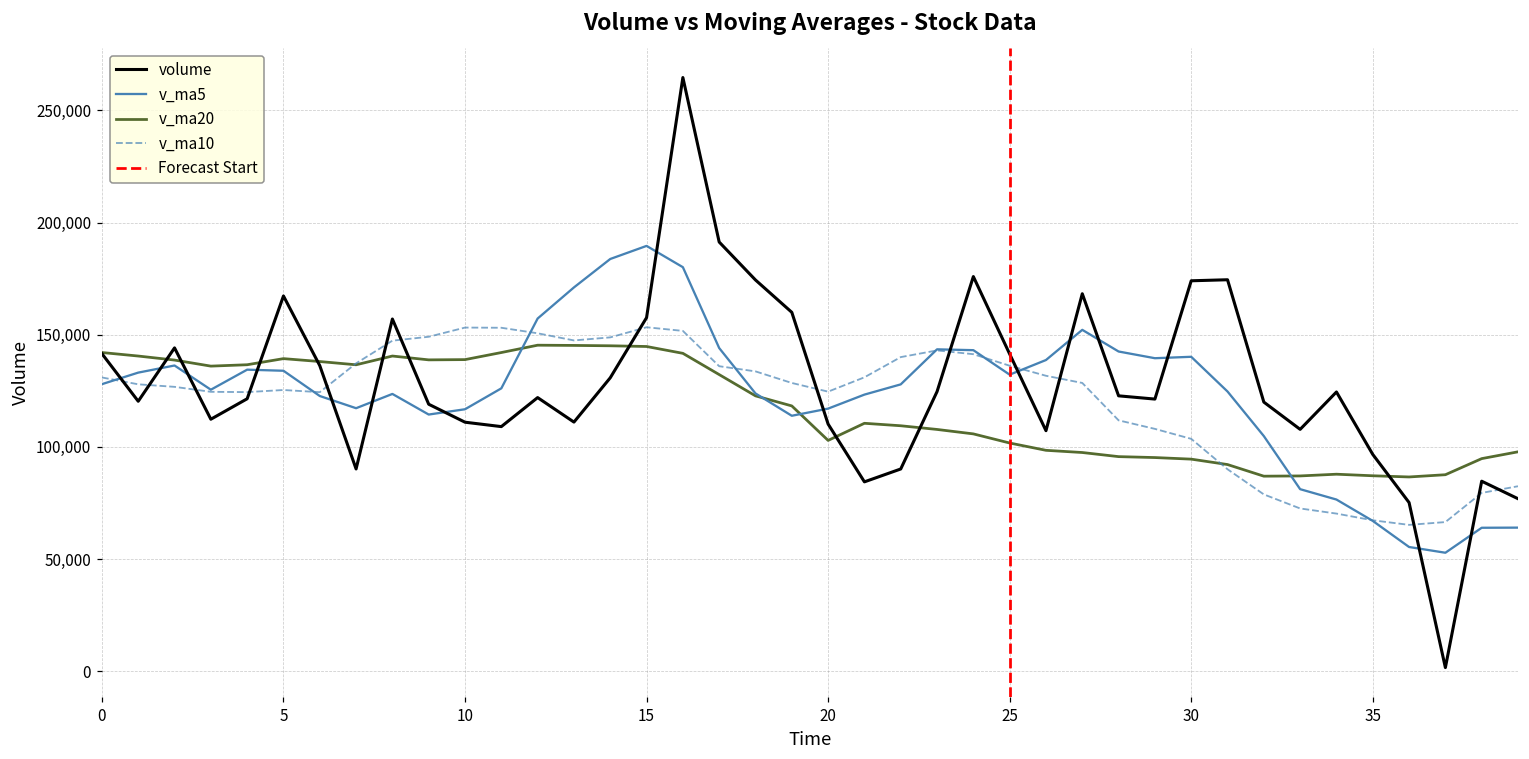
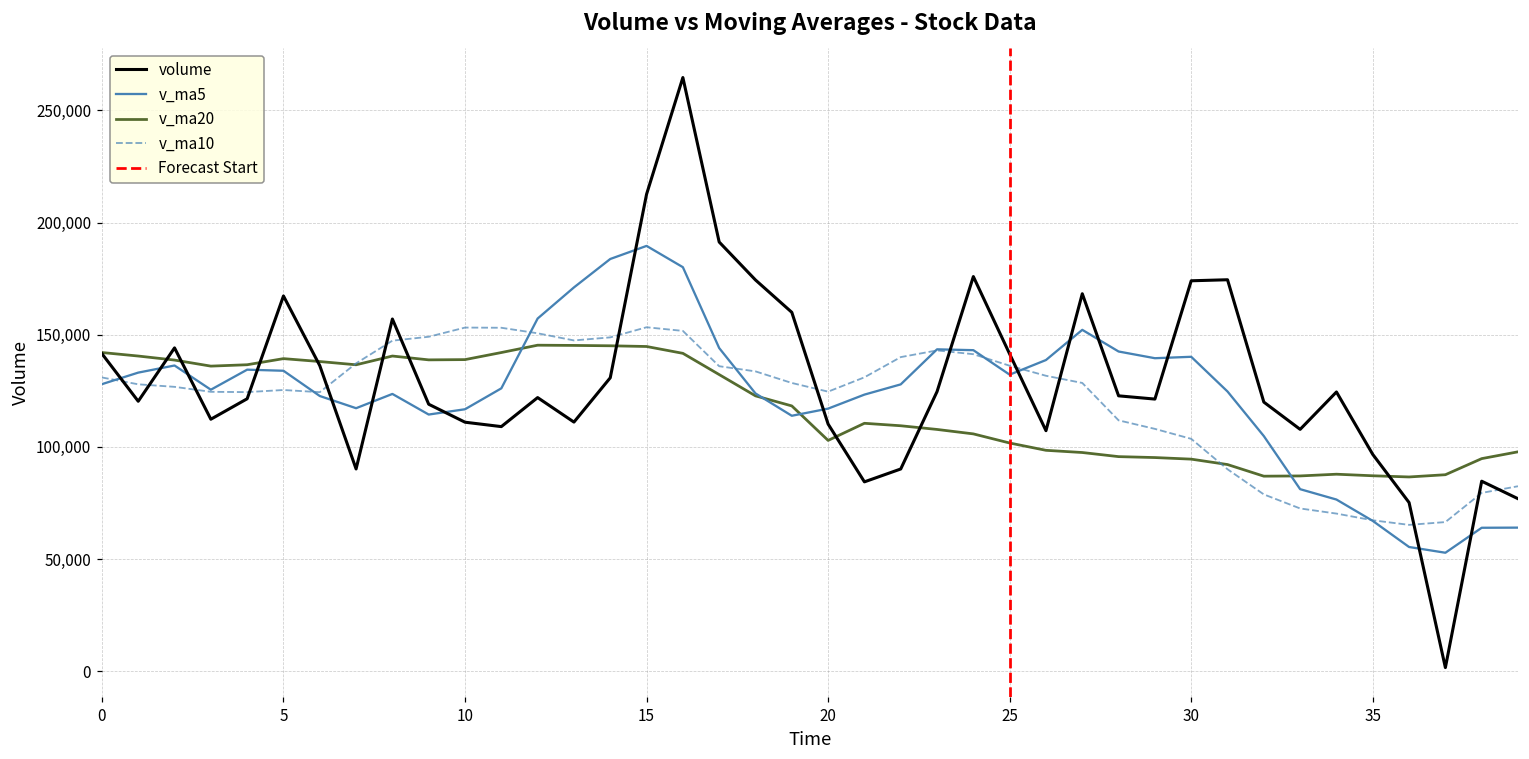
volume, 15: 158,000 -> 213,000
